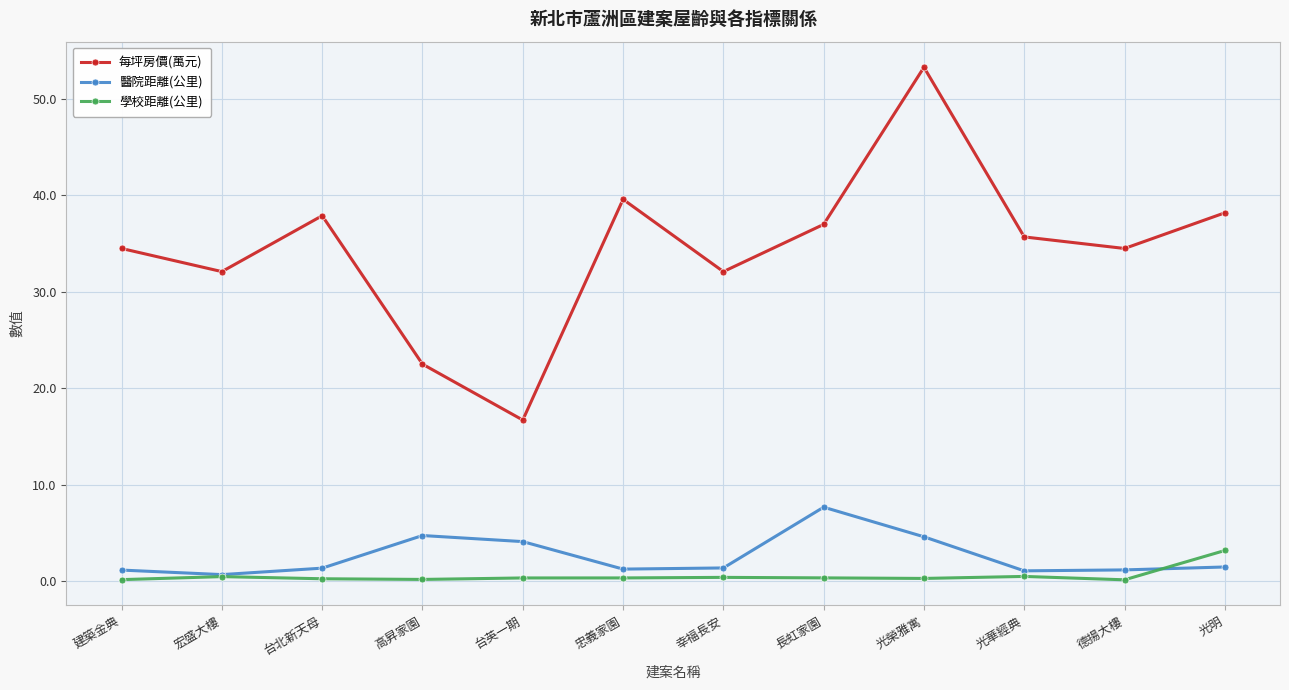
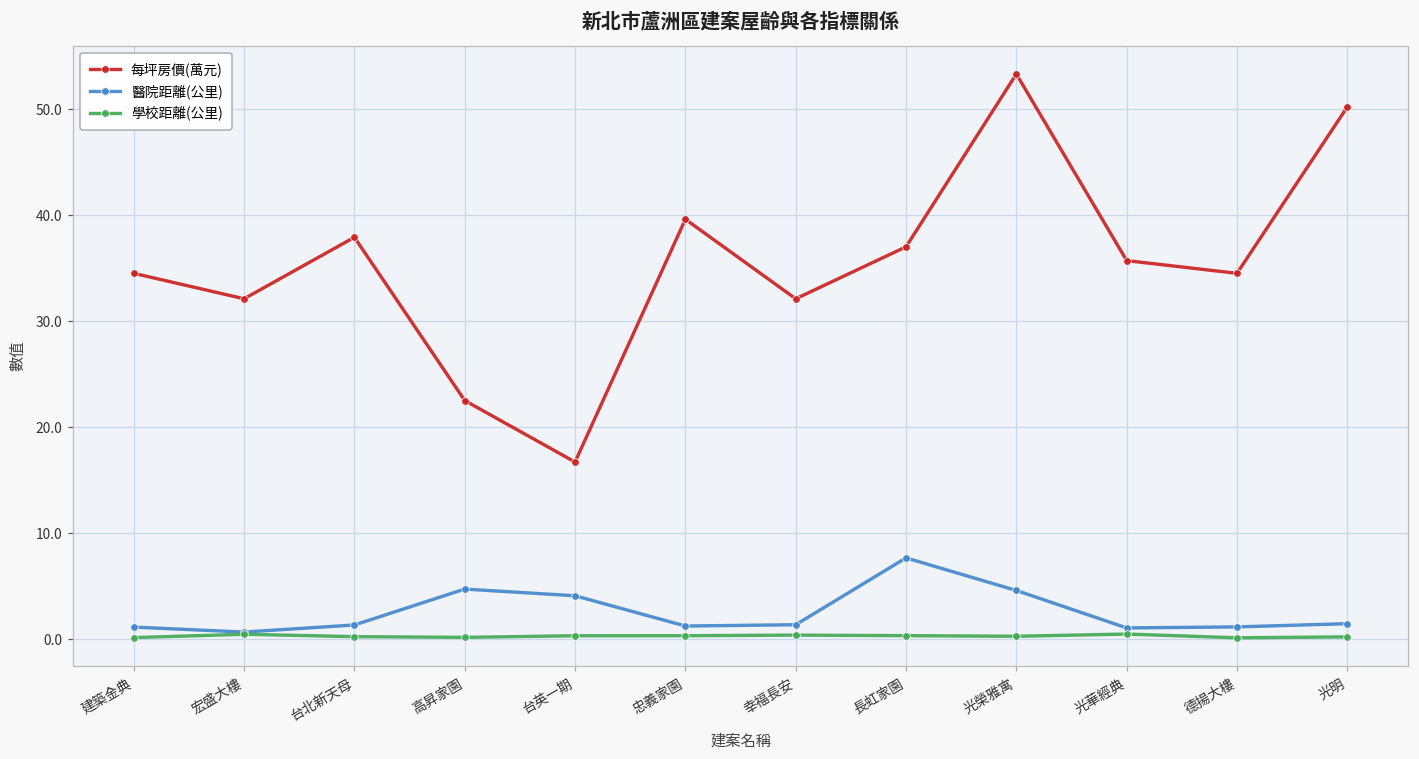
每坪房價(萬元), 光明: 38 -> 50
學校距離(公里), 光明: 3 -> 0
